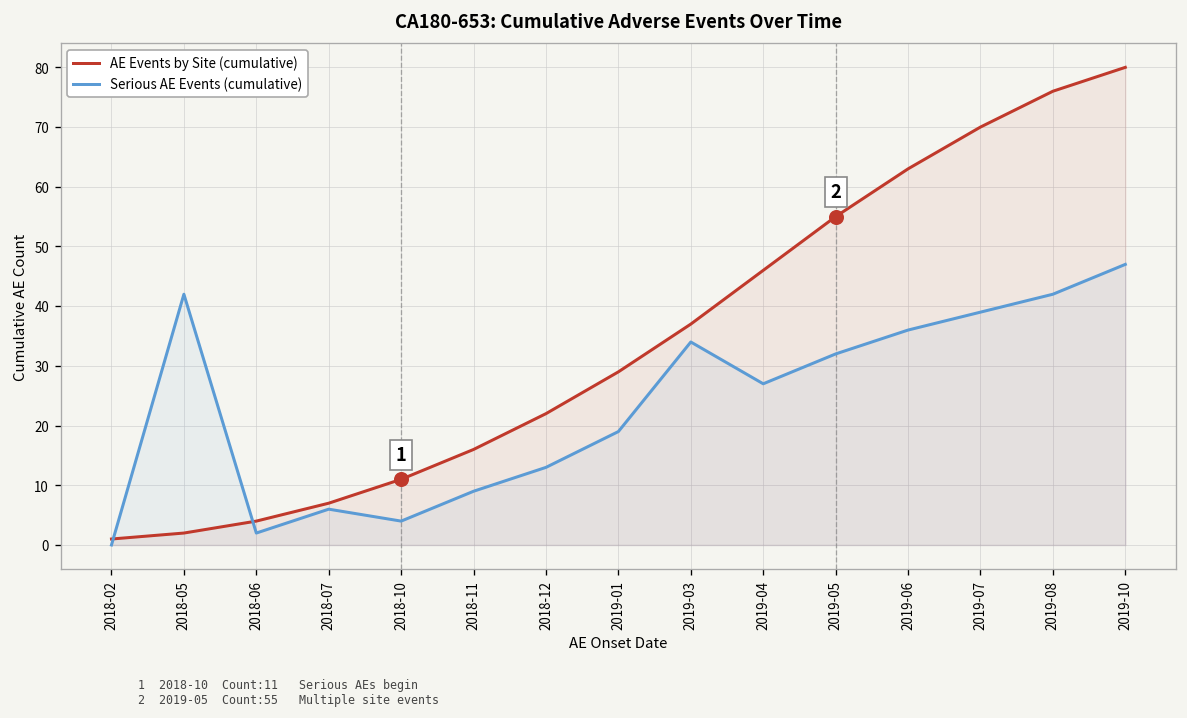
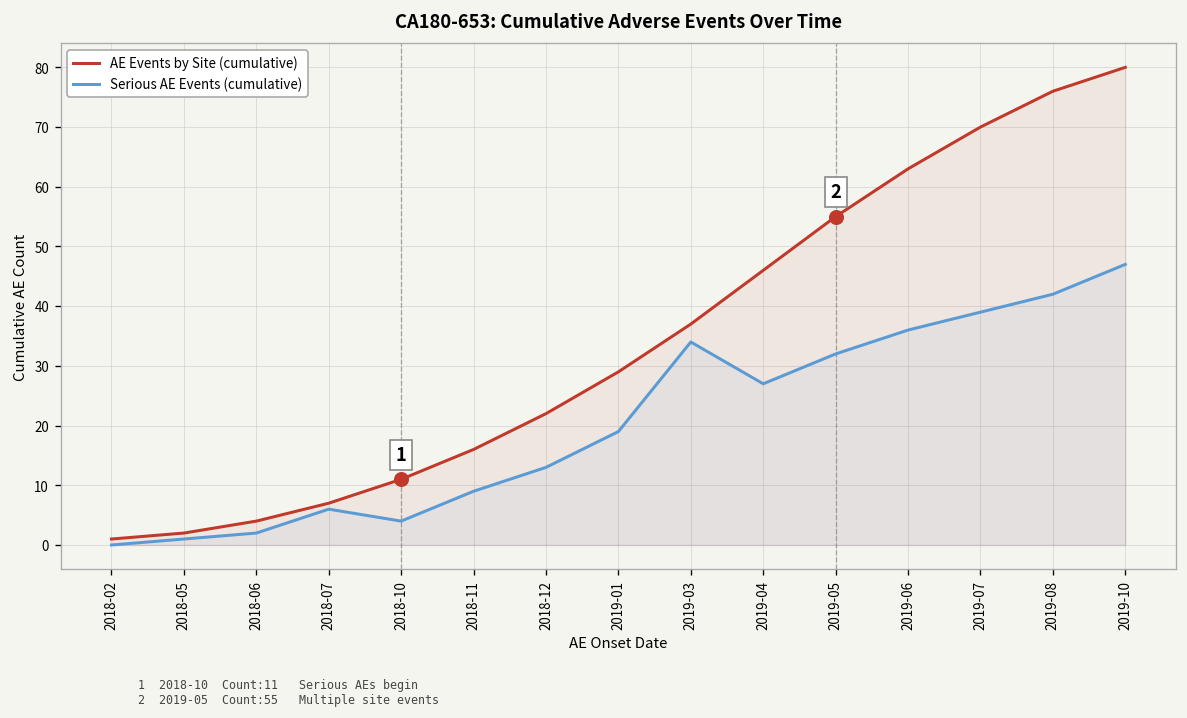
Serious AE Events (cumulative), 2018-05: 42 -> 1
